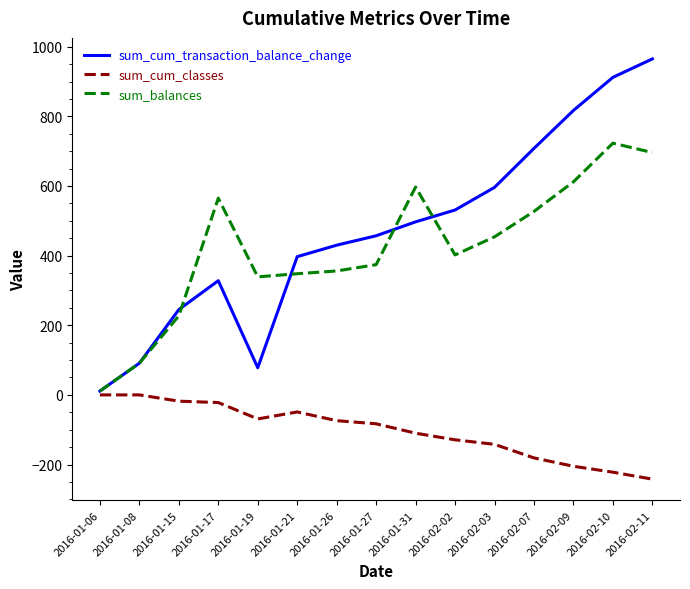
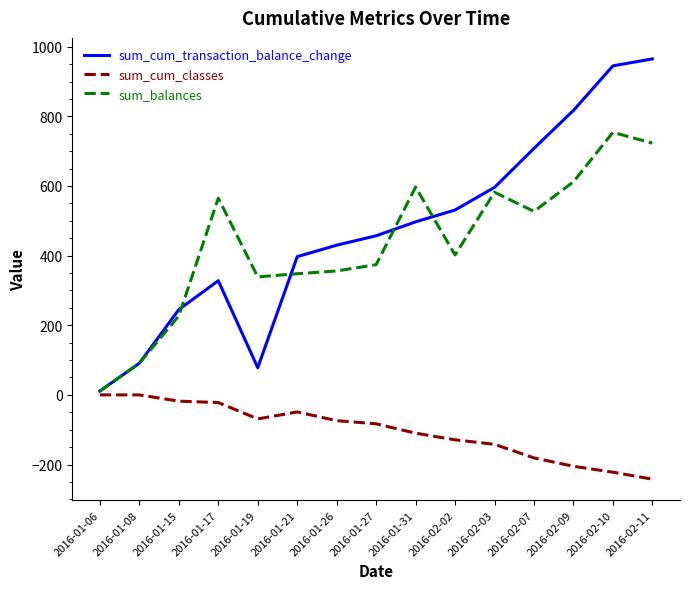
sum_balances, 2016-02-03: 450 -> 580
sum_cum_transaction_balance_change, 2016-02-10: 910 -> 950
sum_balances, 2016-02-10: 720 -> 750
sum_balances, 2016-02-11: 700 -> 720
